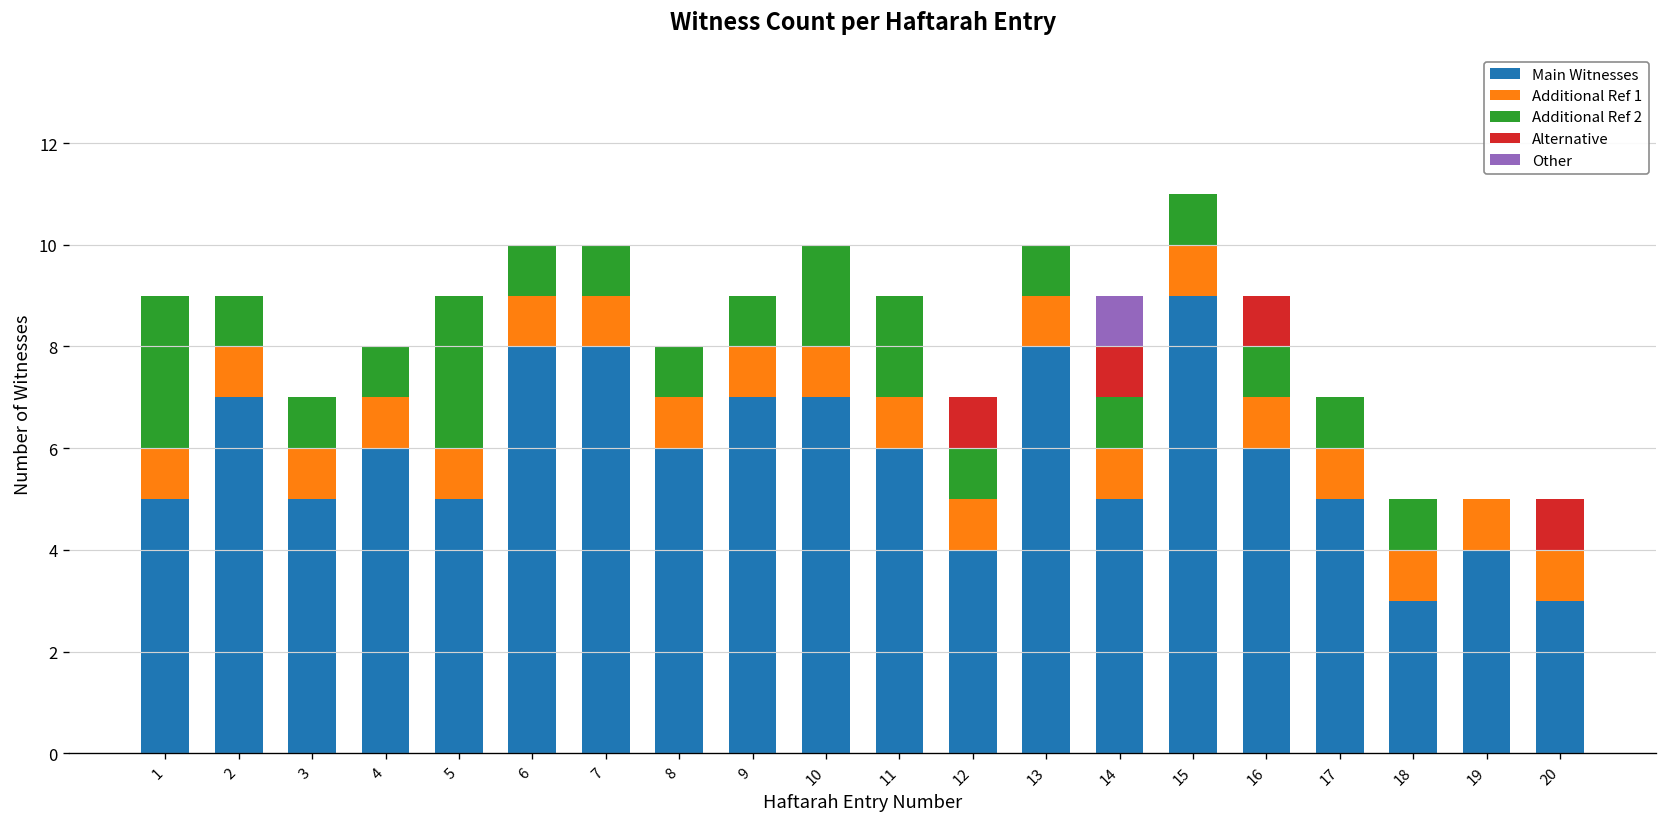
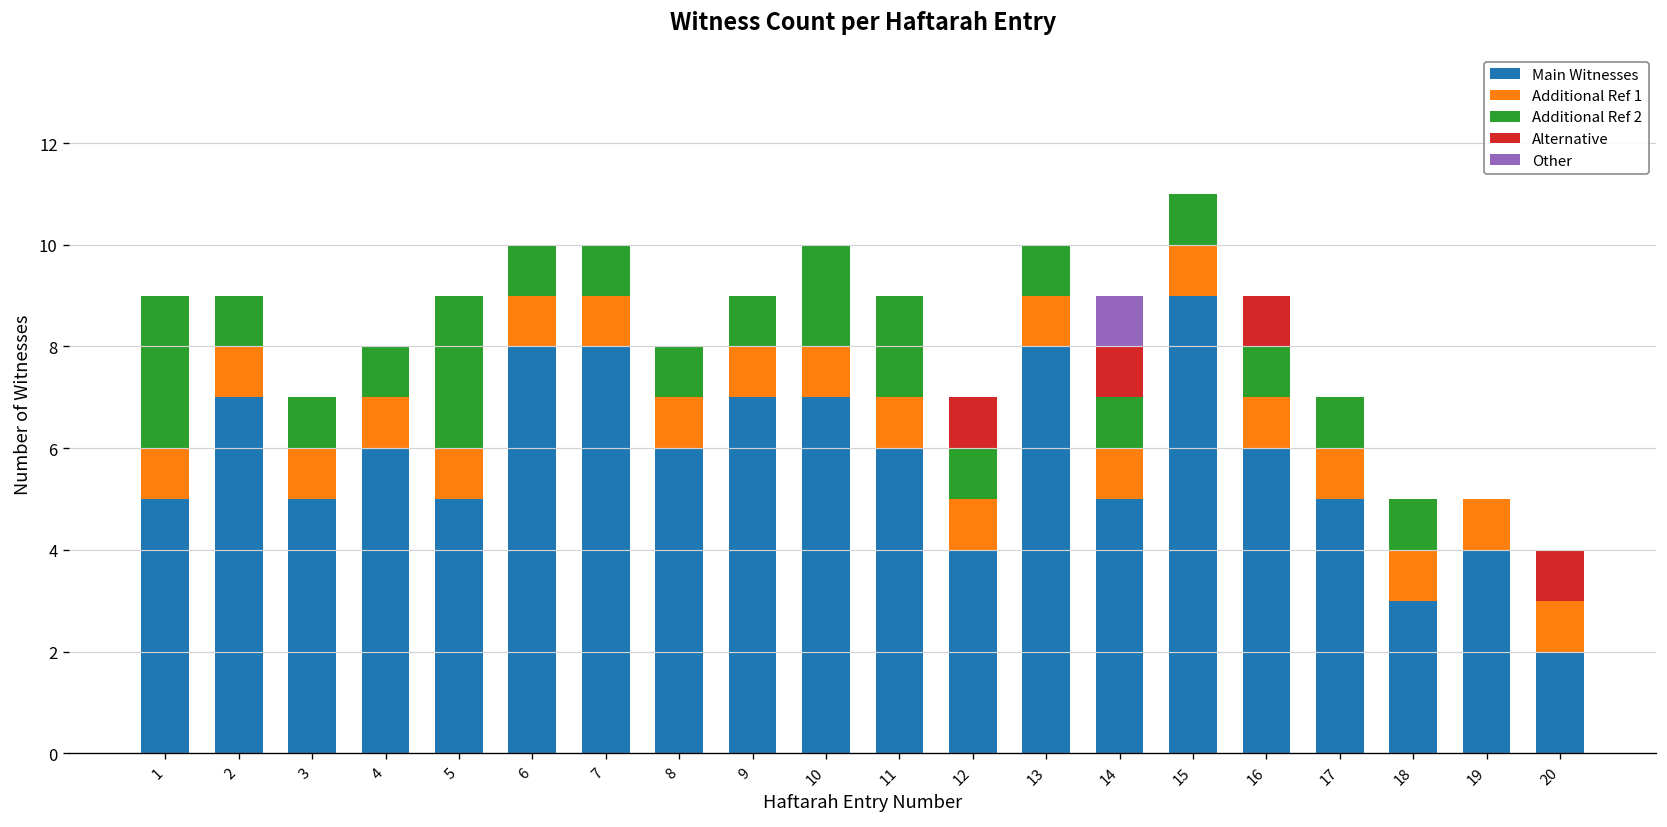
Main Witnesses, 20: 3 -> 2
